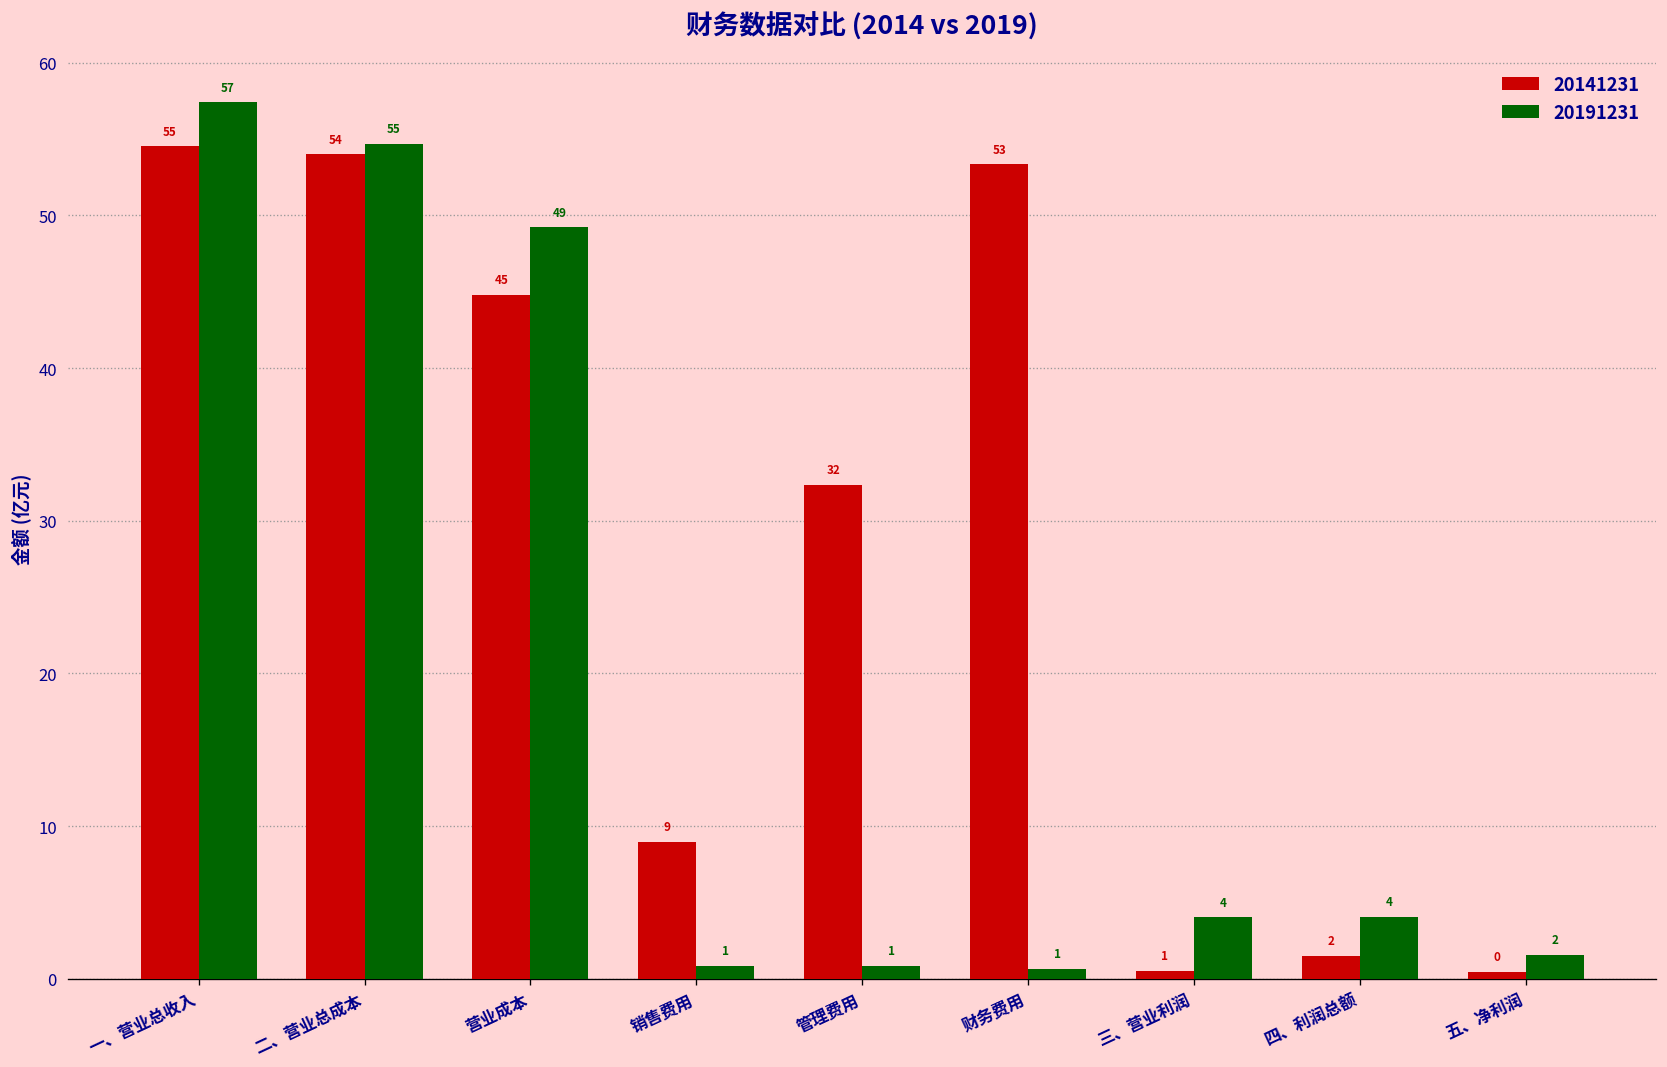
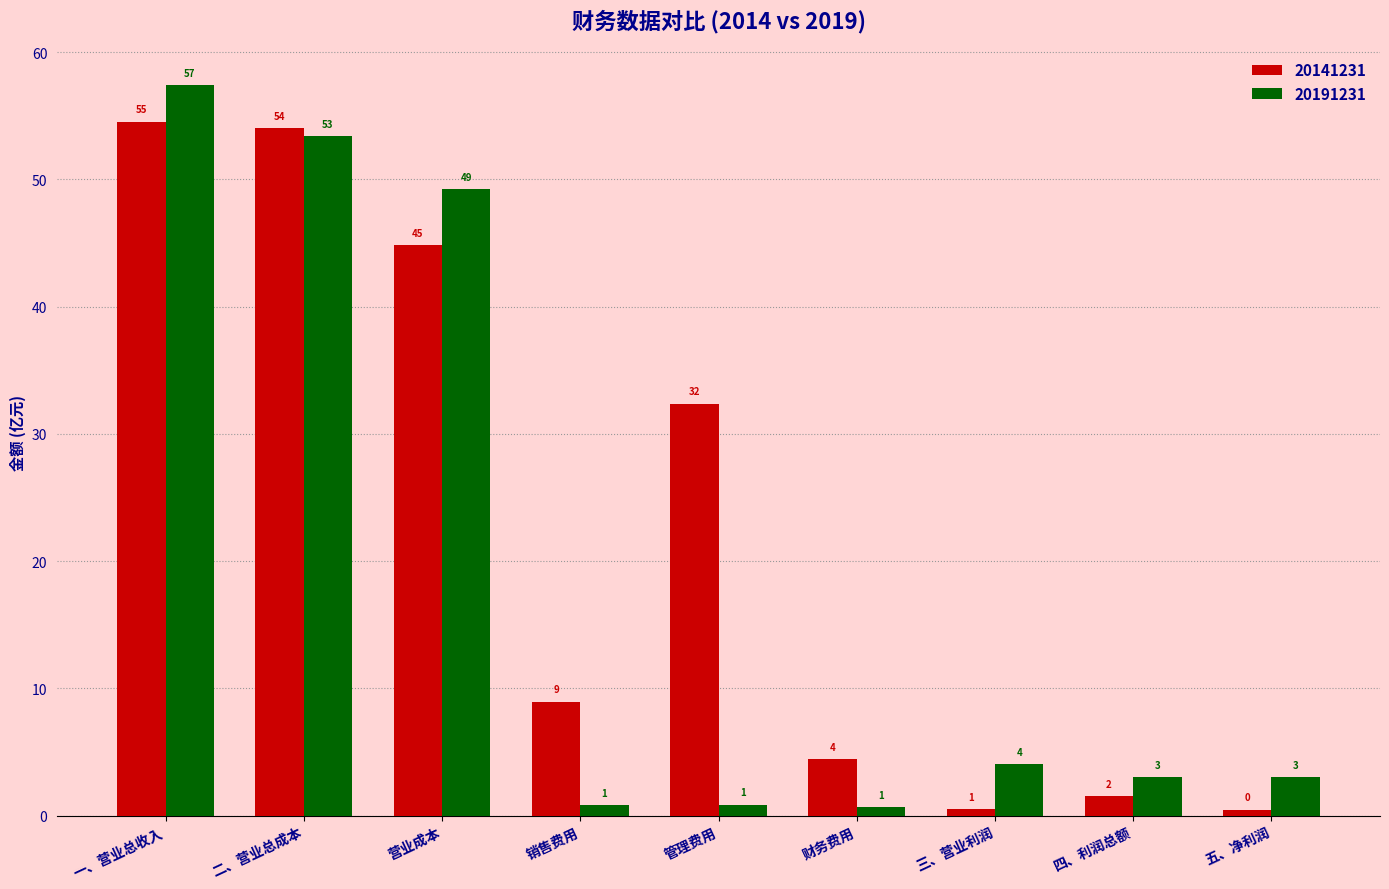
20191231, 二、营业总成本: 55 -> 53
20141231, 财务费用: 53 -> 4
20191231, 四、利润总额: 4 -> 3
20191231, 五、净利润: 2 -> 3
